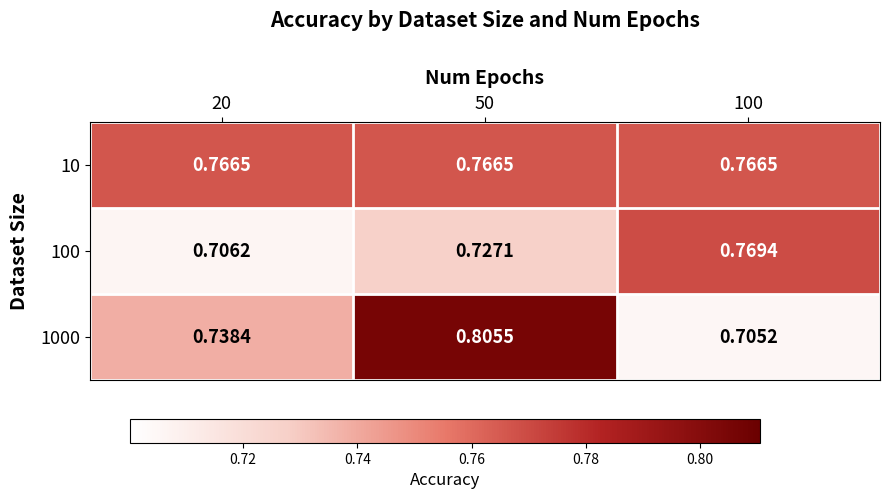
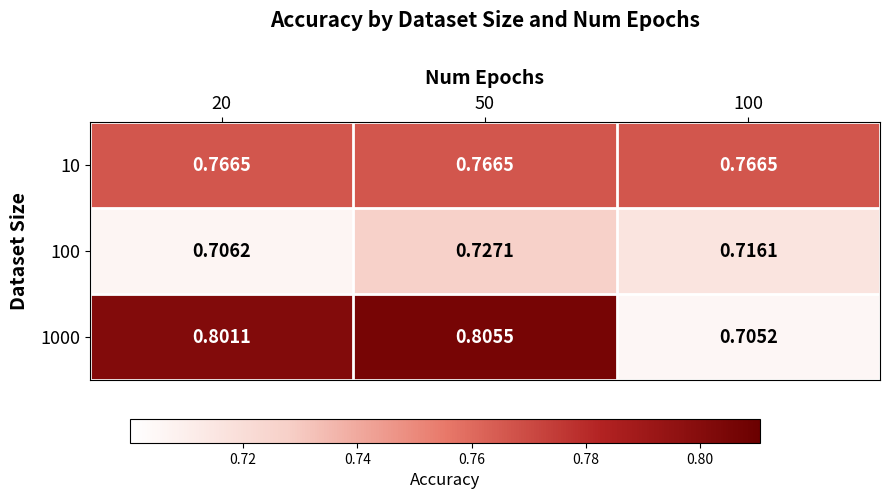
100, 100: 0.7694 -> 0.7161
1000, 20: 0.7384 -> 0.8011
